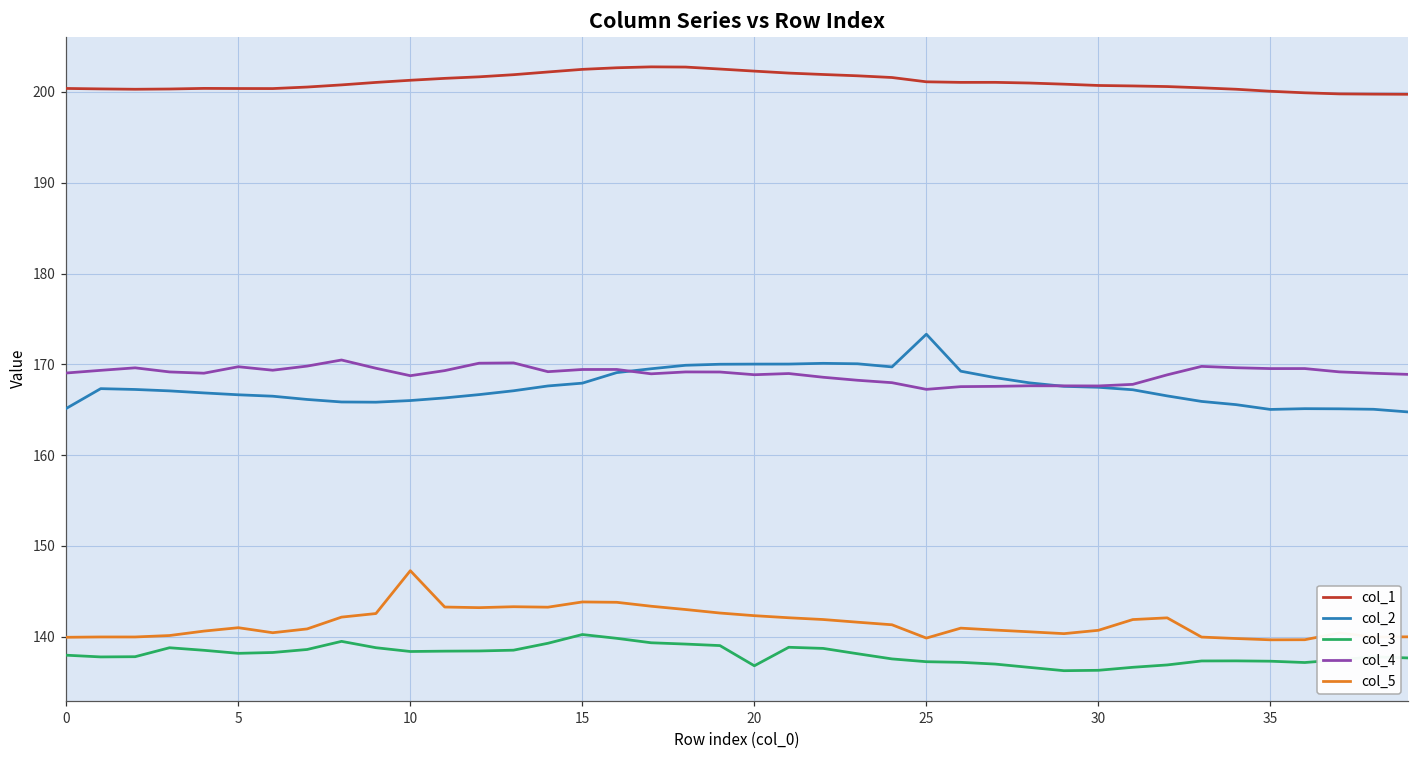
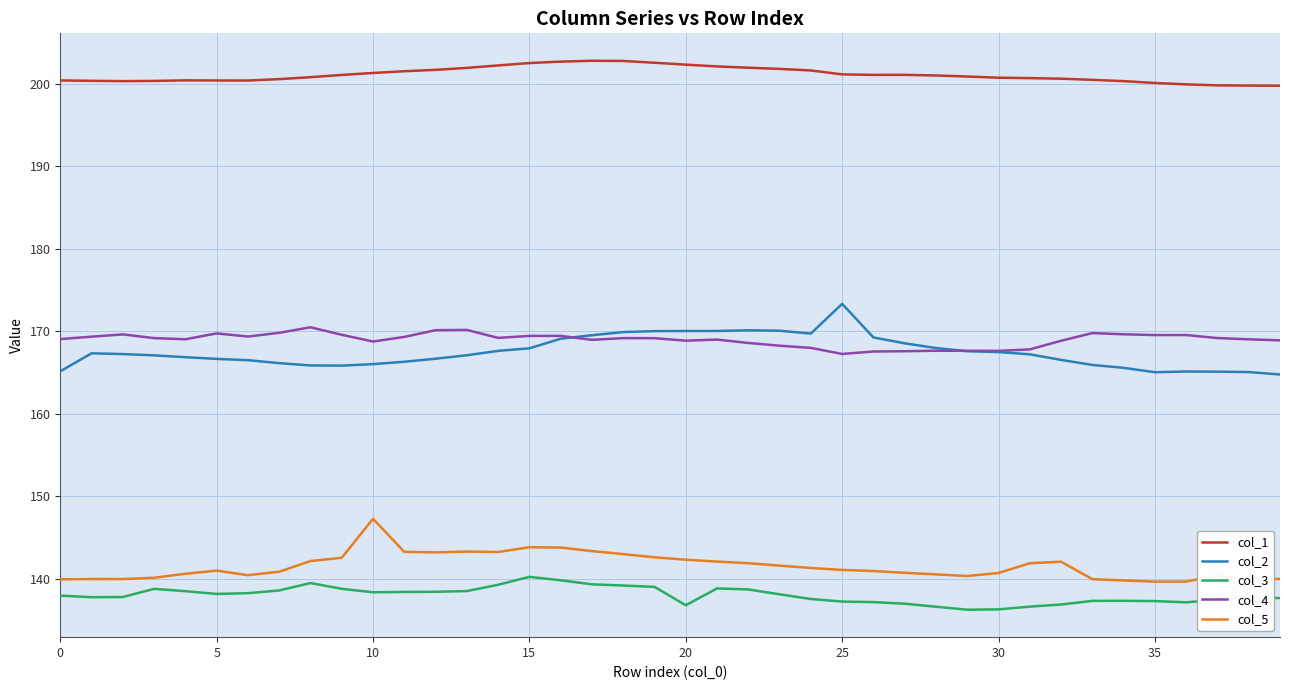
col_5, 25: 140 -> 141
